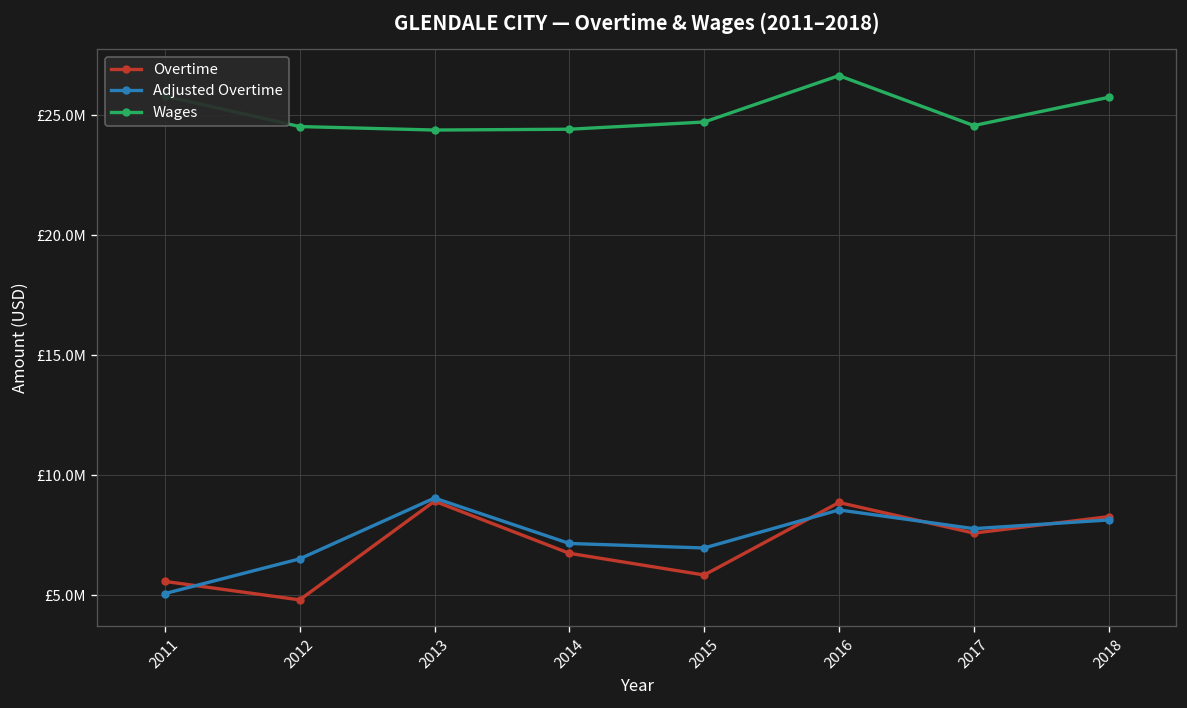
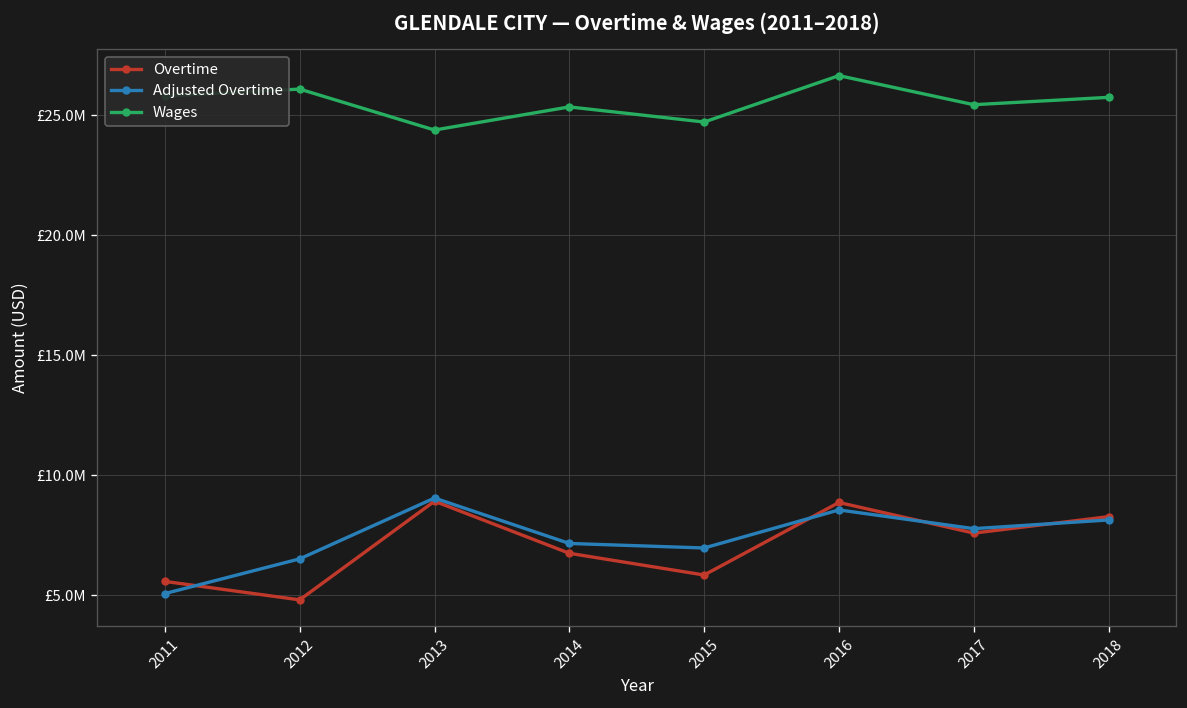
Wages, 2012: £24500000 -> £26100000
Wages, 2014: £24400000 -> £25300000
Wages, 2017: £24600000 -> £25400000
